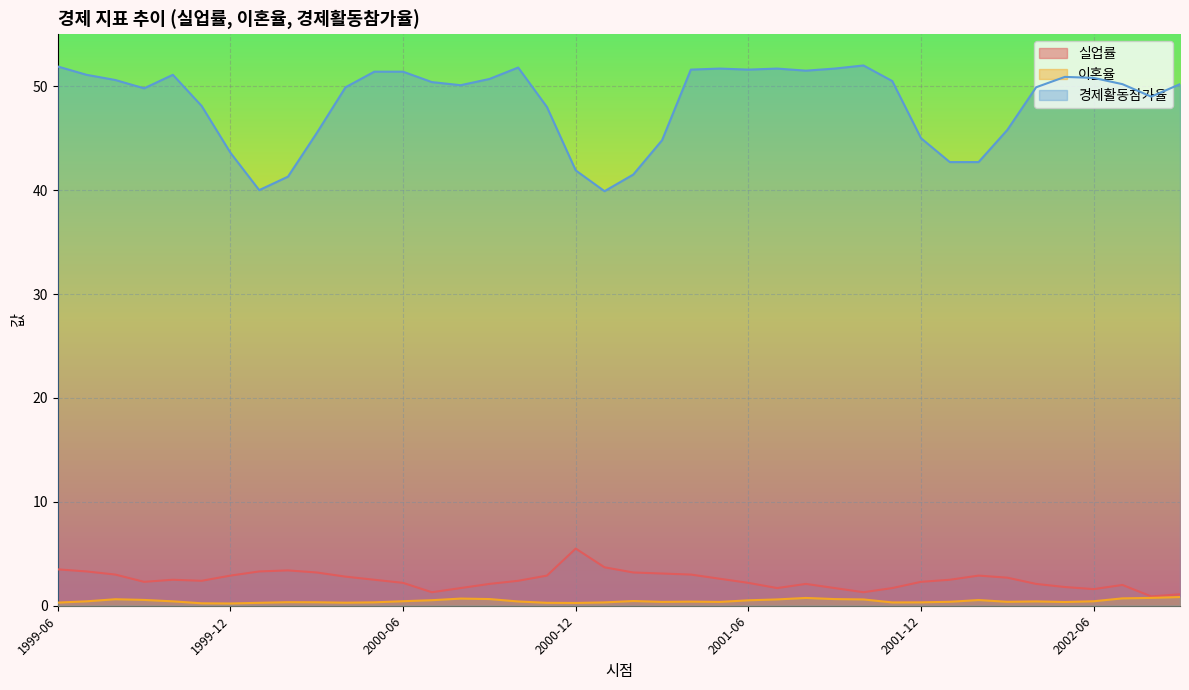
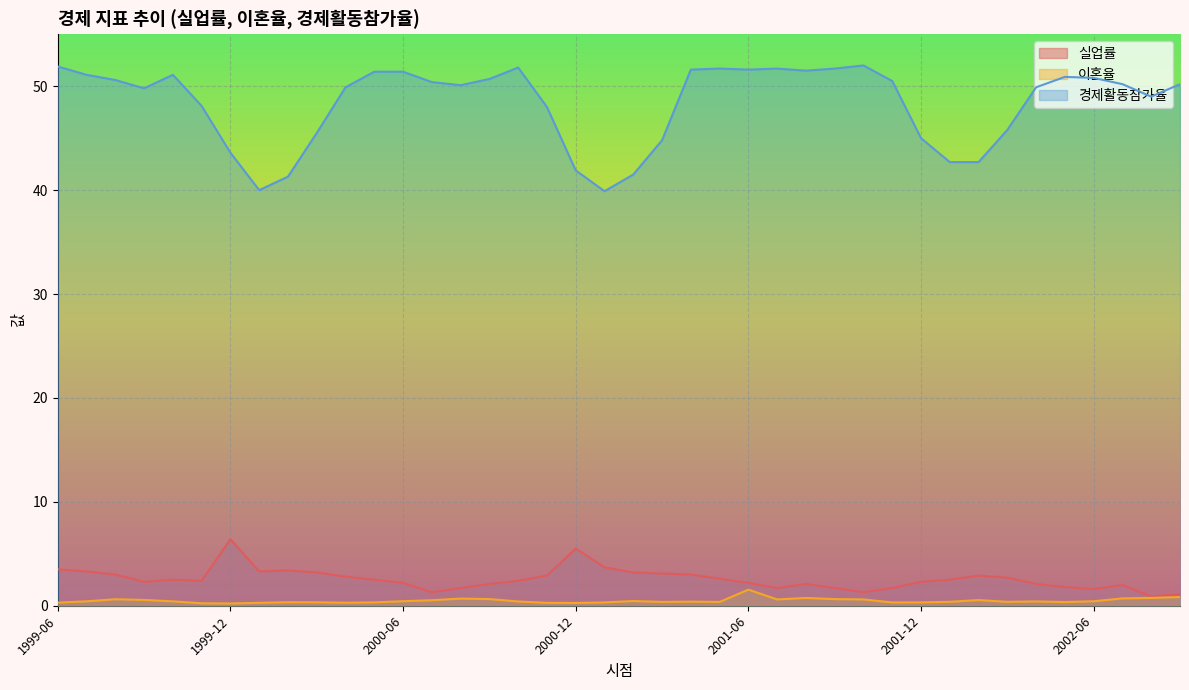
실업률, 1999-12: 2.9 -> 6.4
이혼율, 2001-06: 0.5 -> 1.6
